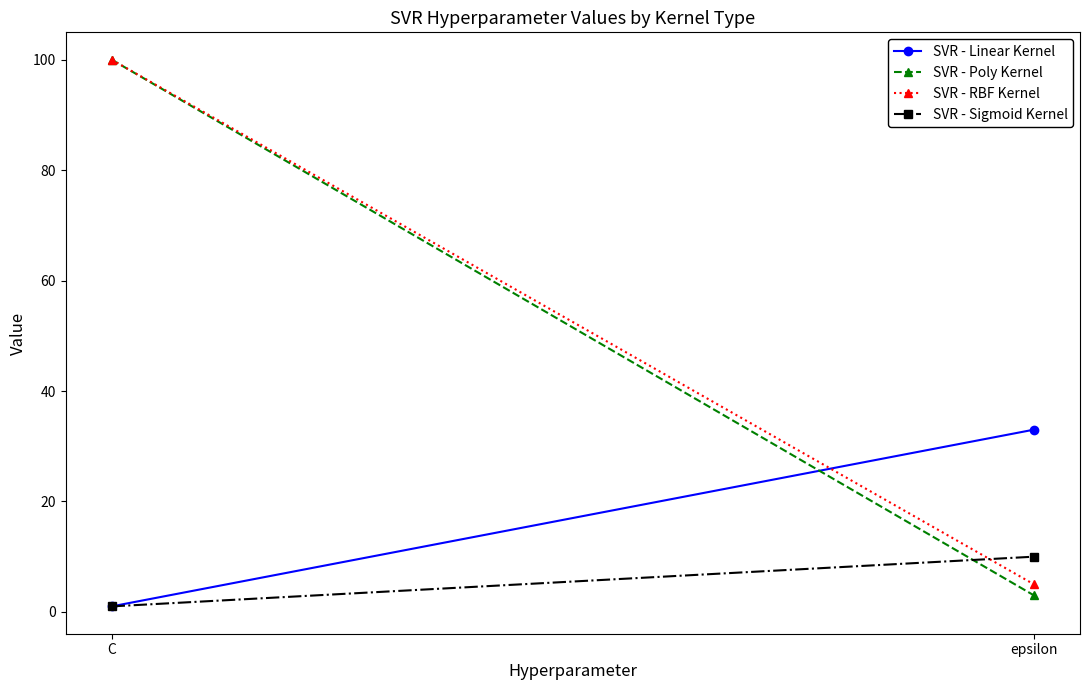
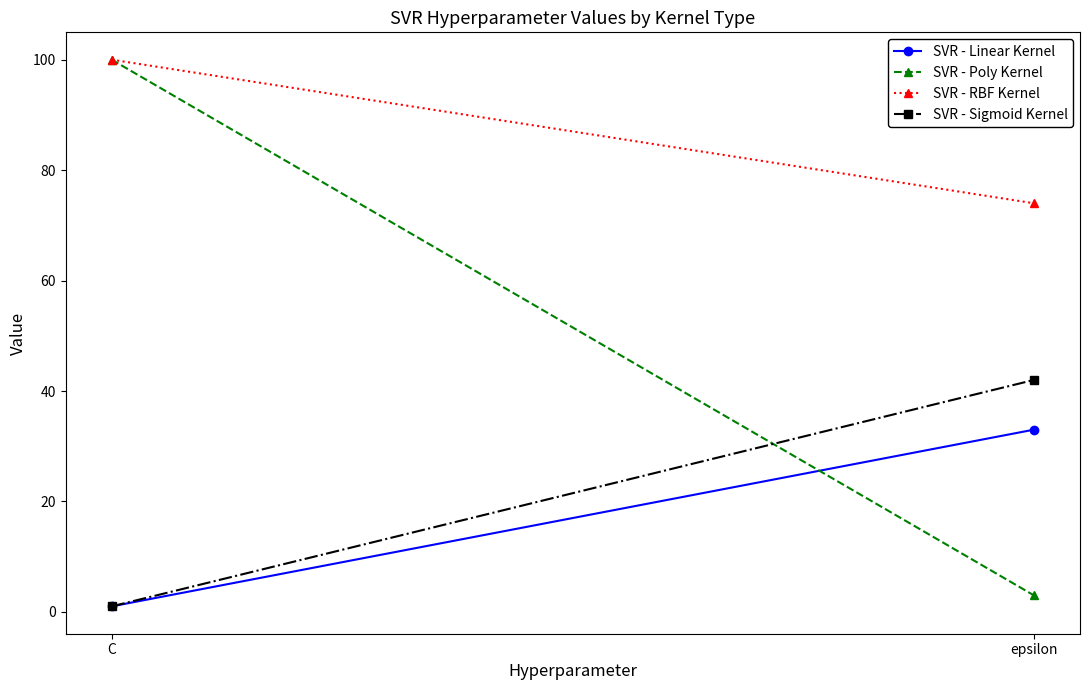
SVR - RBF Kernel, epsilon: 5 -> 74
SVR - Sigmoid Kernel, epsilon: 10 -> 42
